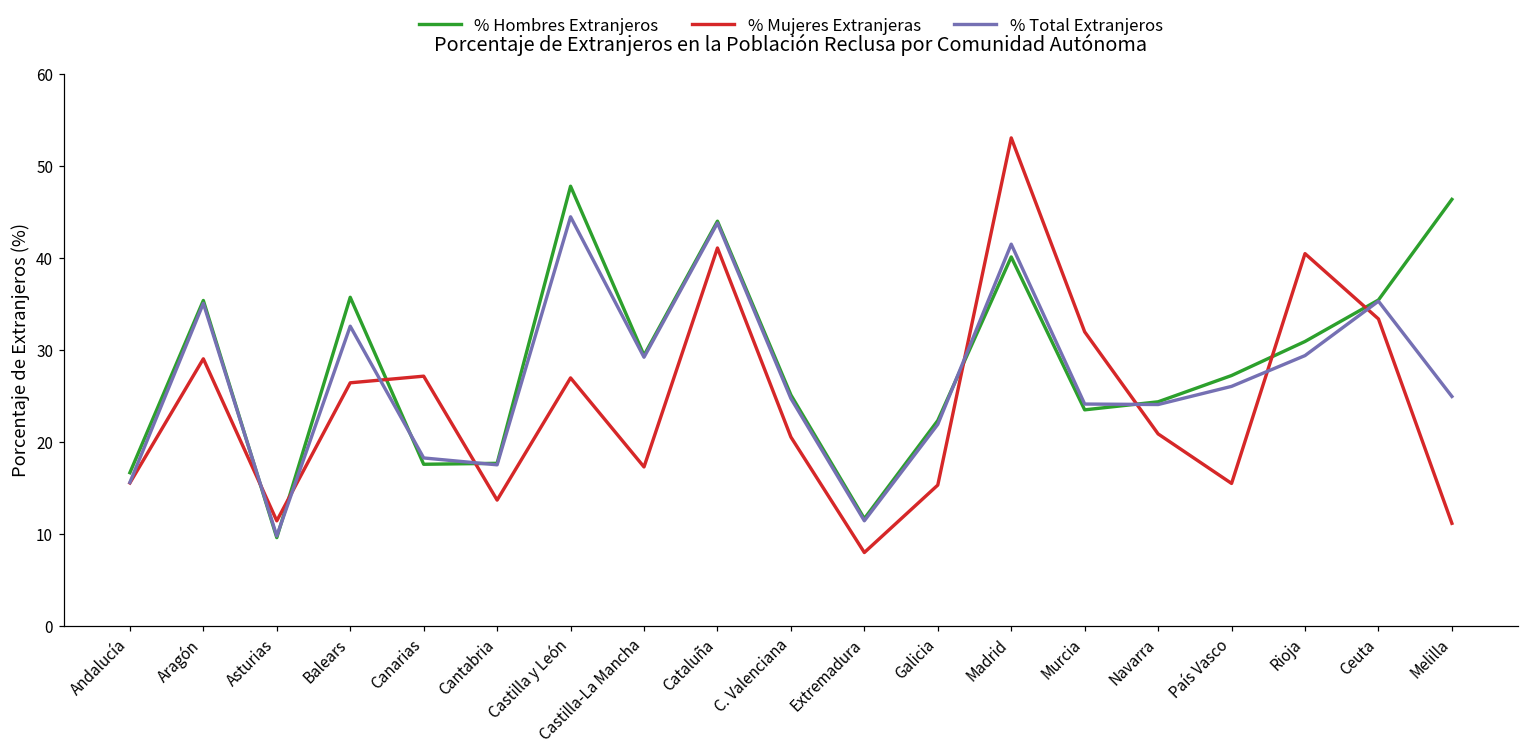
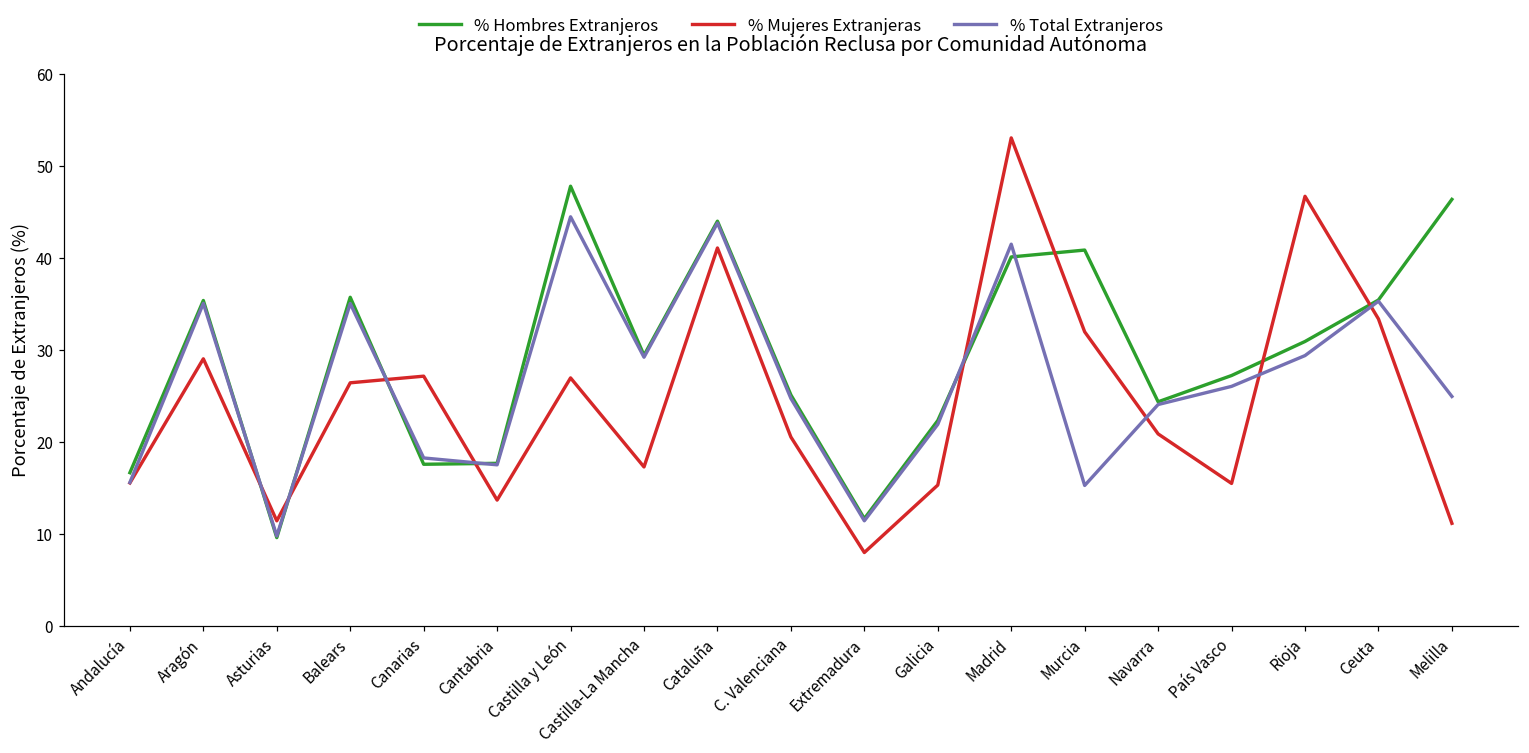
% Total Extranjeros, Balears: 33 -> 35
% Hombres Extranjeros, Murcia: 23 -> 41
% Total Extranjeros, Murcia: 24 -> 15
% Mujeres Extranjeras, Rioja: 40 -> 47
